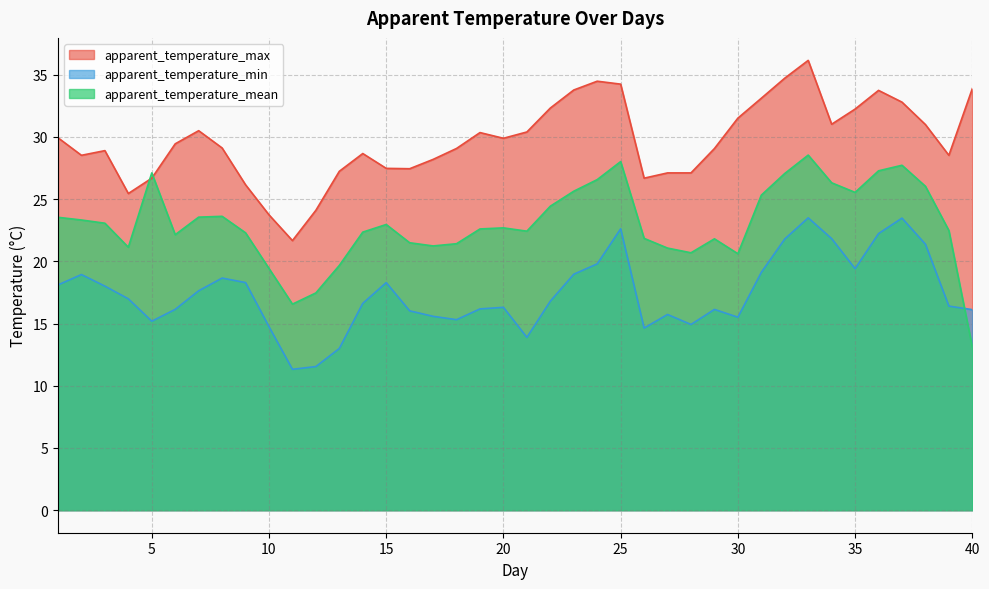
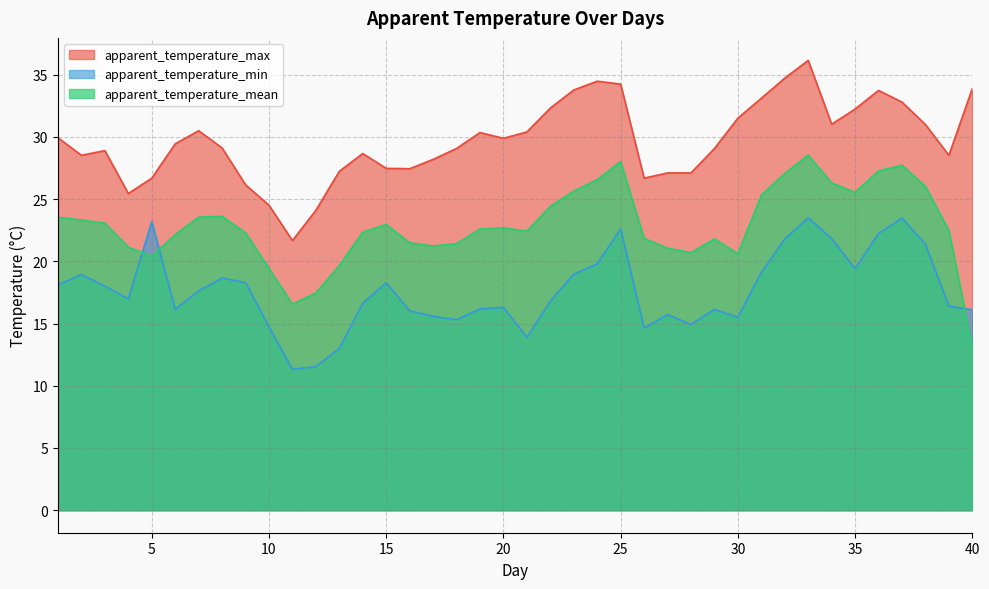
apparent_temperature_min, 5: 15.2 -> 23.2
apparent_temperature_mean, 5: 27.1 -> 20.4
apparent_temperature_max, 10: 23.7 -> 24.5
